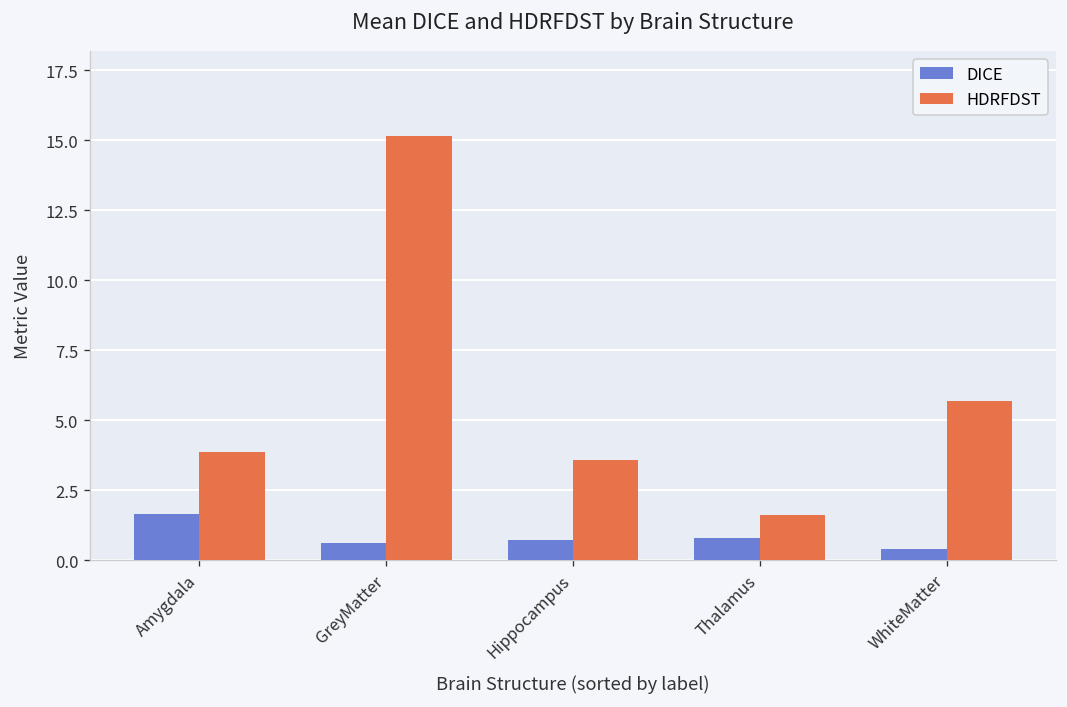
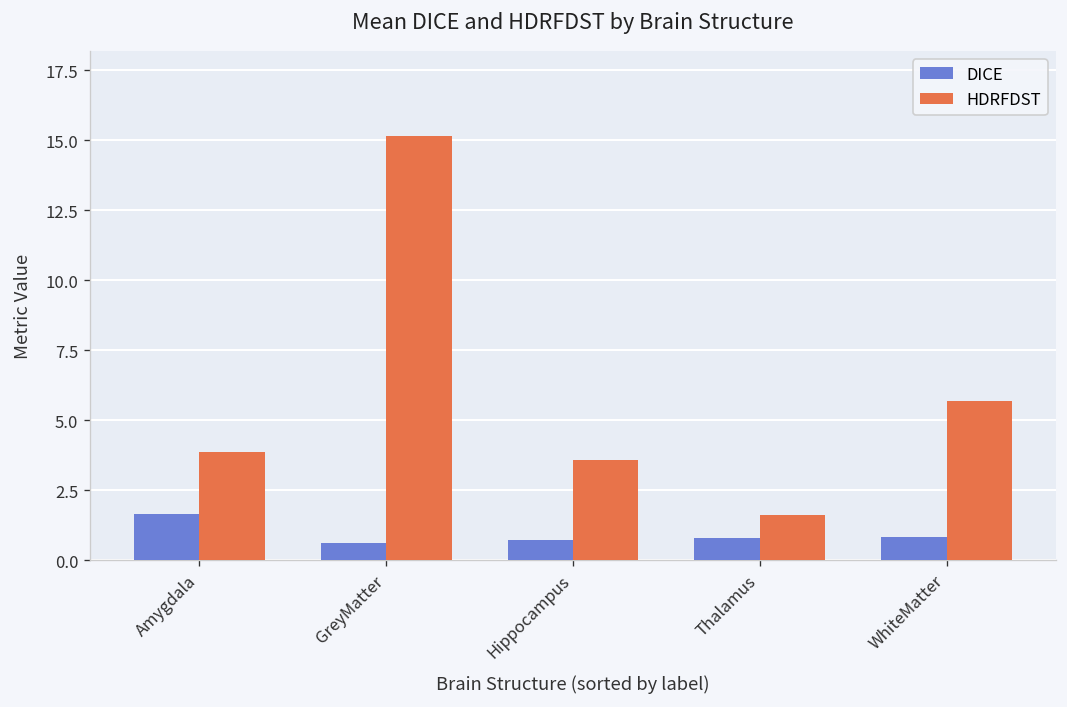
DICE, WhiteMatter: 0.4 -> 0.8
